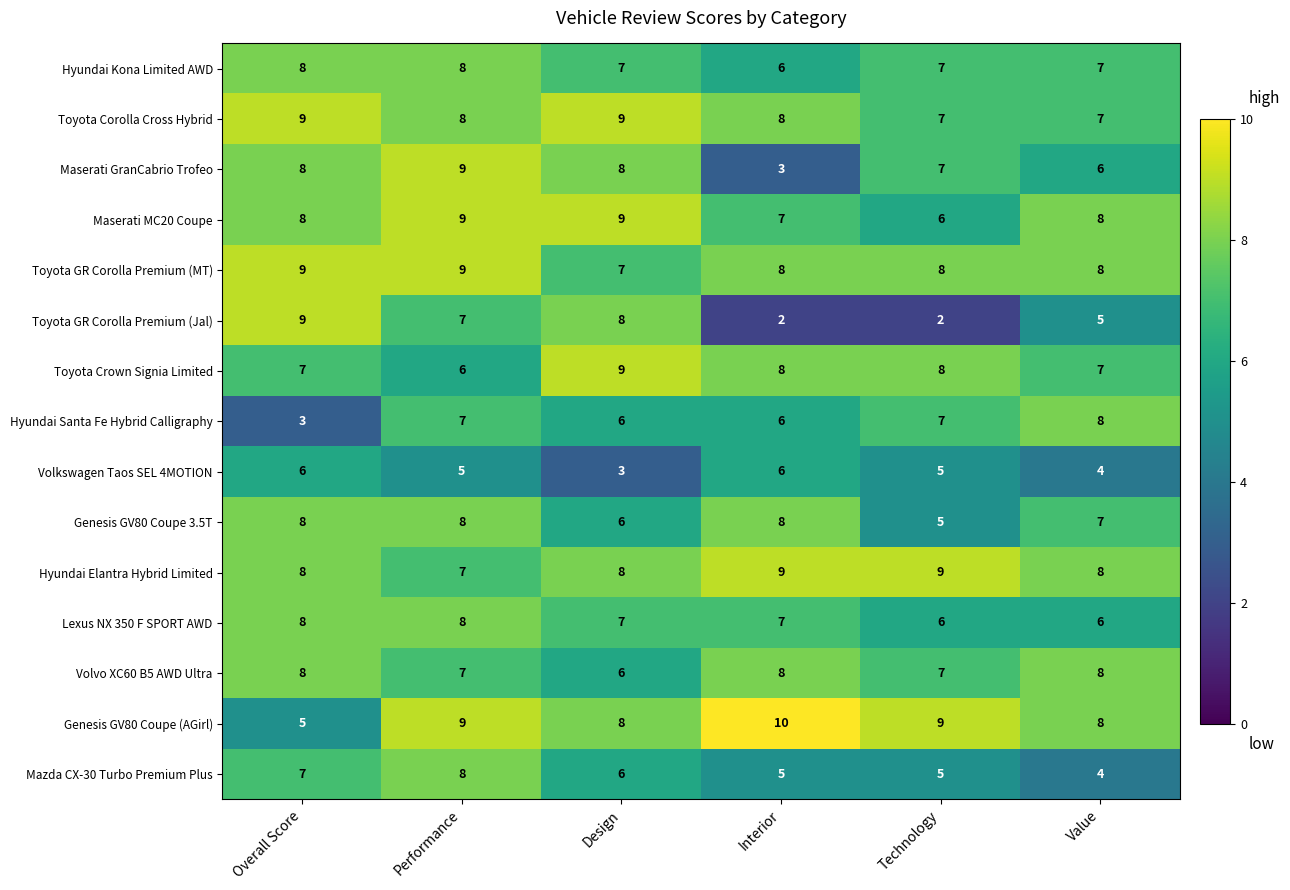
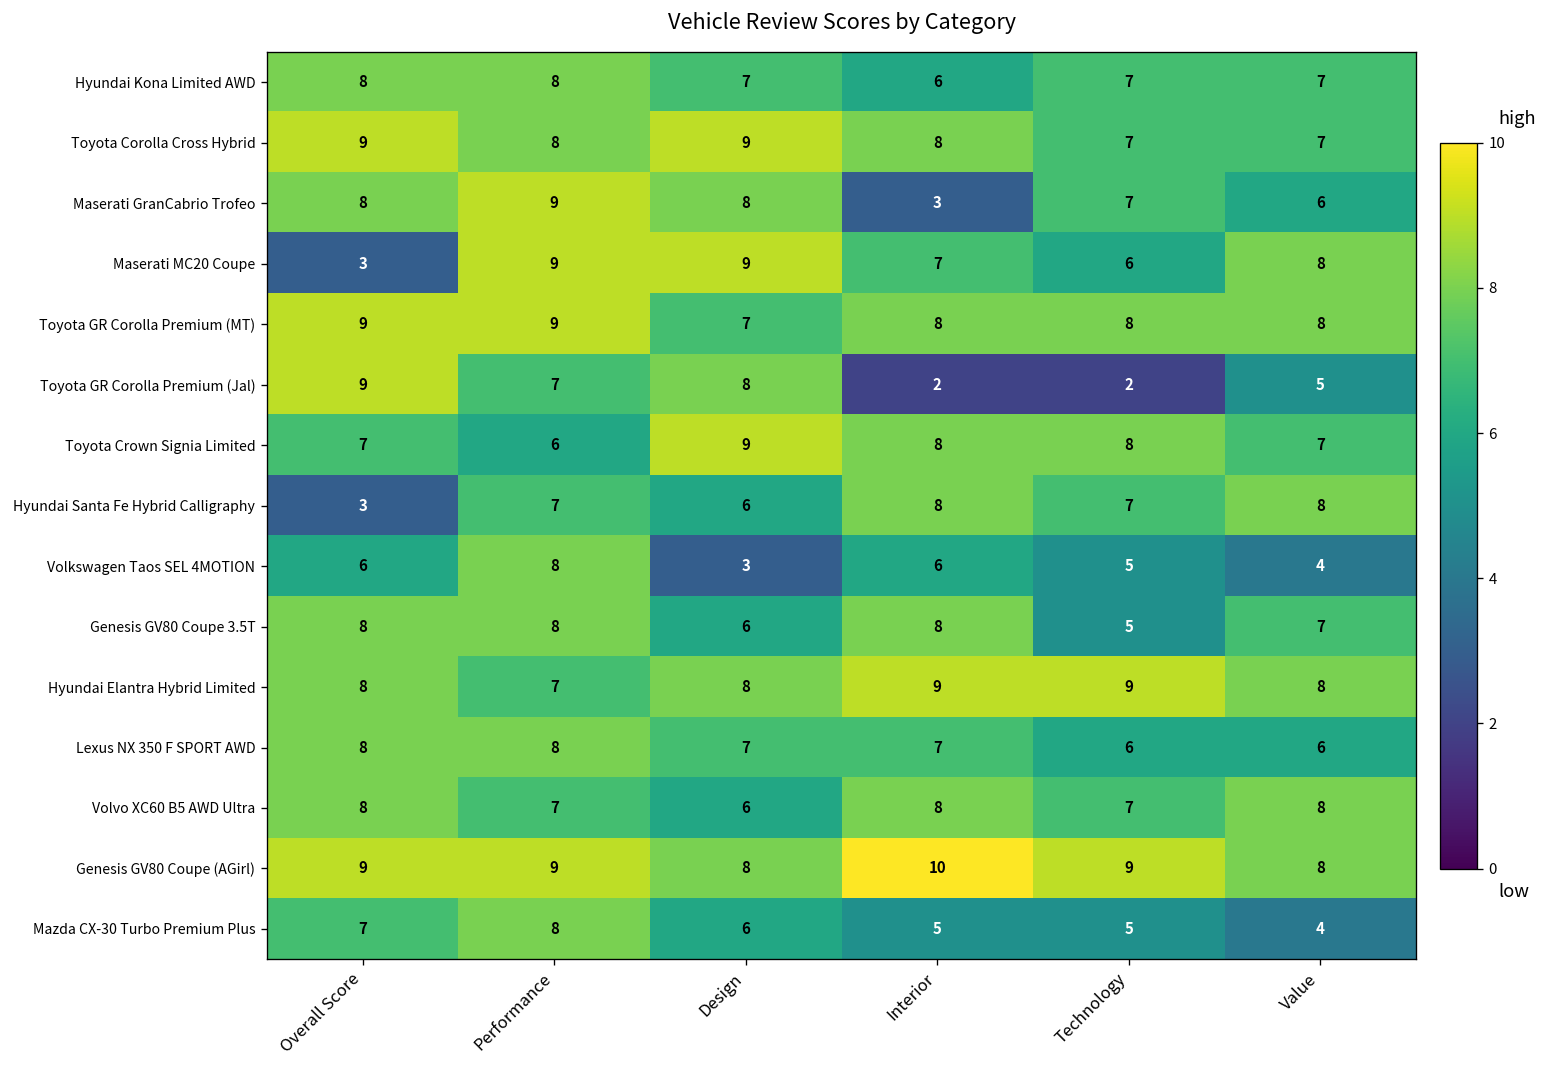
Maserati MC20 Coupe, Overall Score: 8 -> 3
Hyundai Santa Fe Hybrid Calligraphy, Interior: 6 -> 8
Volkswagen Taos SEL 4MOTION, Performance: 5 -> 8
Genesis GV80 Coupe (AGirl), Overall Score: 5 -> 9
